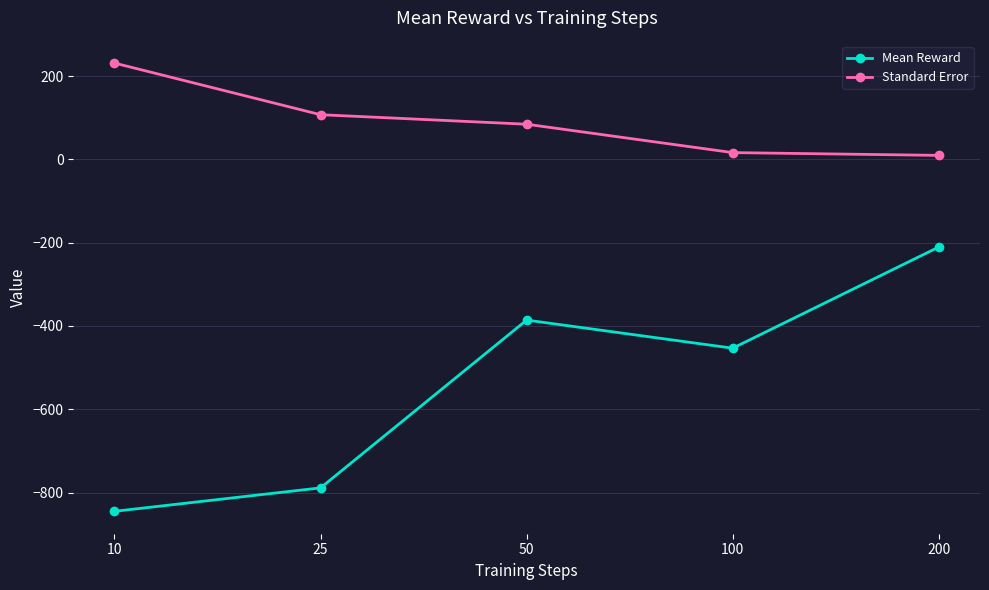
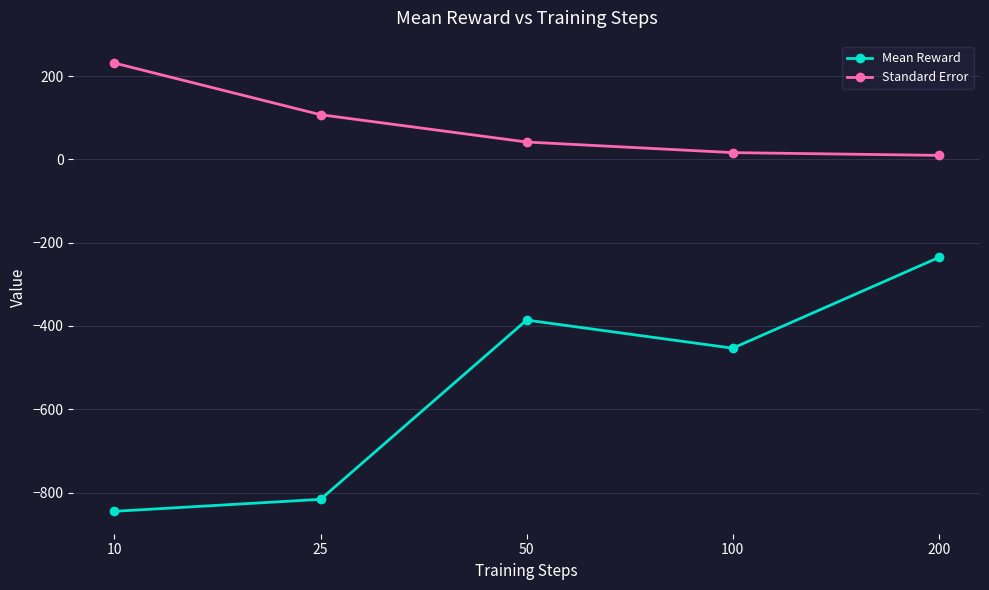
Mean Reward, 25: -790 -> -820
Standard Error, 50: 80 -> 40
Mean Reward, 200: -210 -> -240
